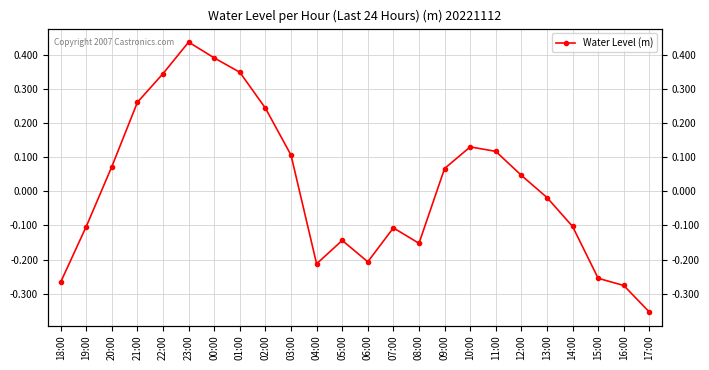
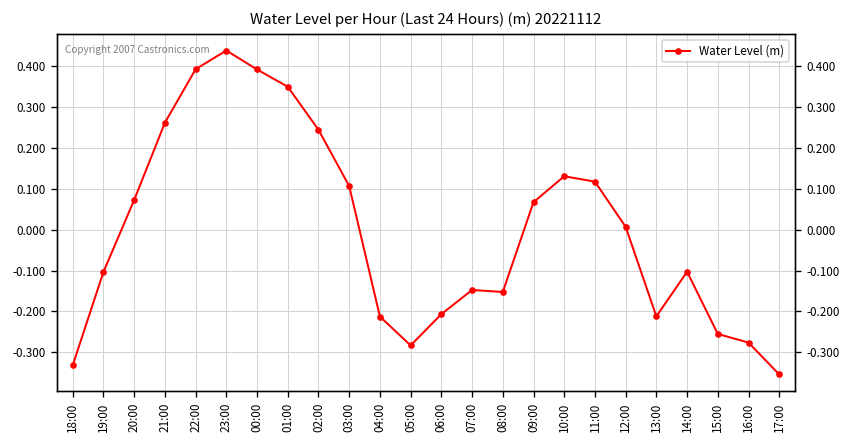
18:00: -0.27 -> -0.33
22:00: 0.35 -> 0.39
05:00: -0.14 -> -0.28
07:00: -0.11 -> -0.15
12:00: 0.05 -> 0.01
13:00: -0.02 -> -0.21
